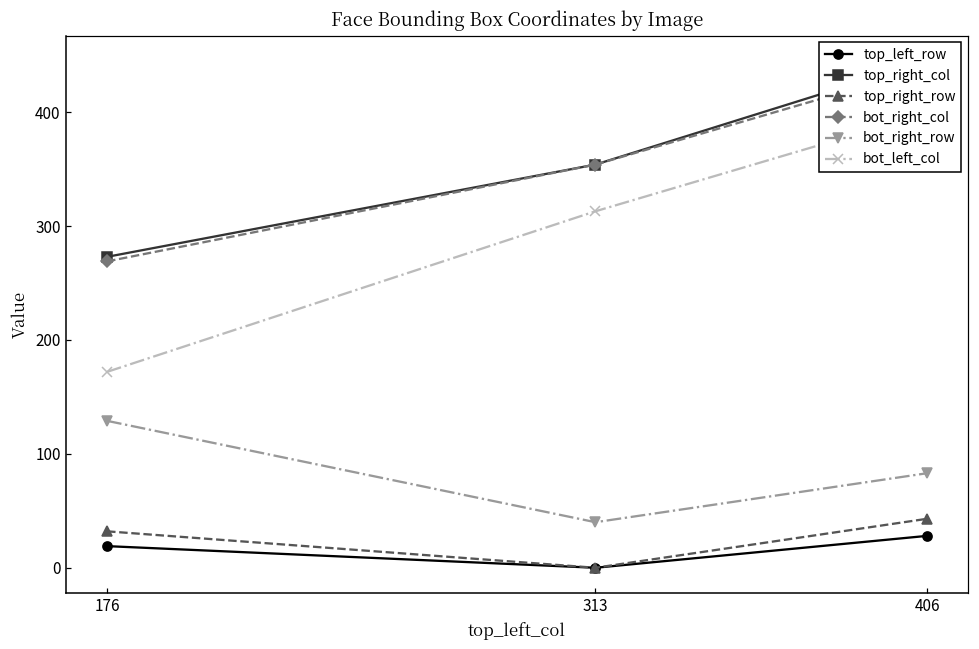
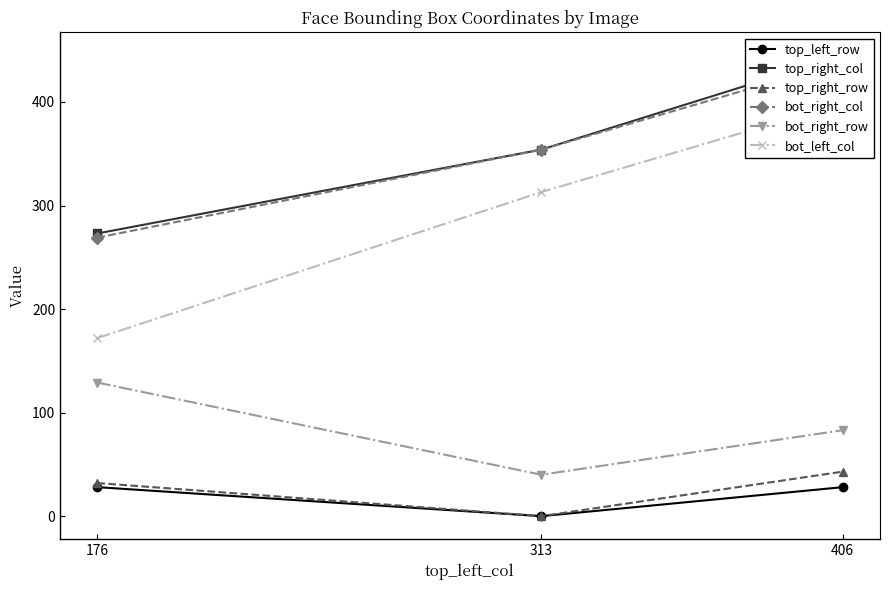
top_left_row, 176: 19 -> 28
